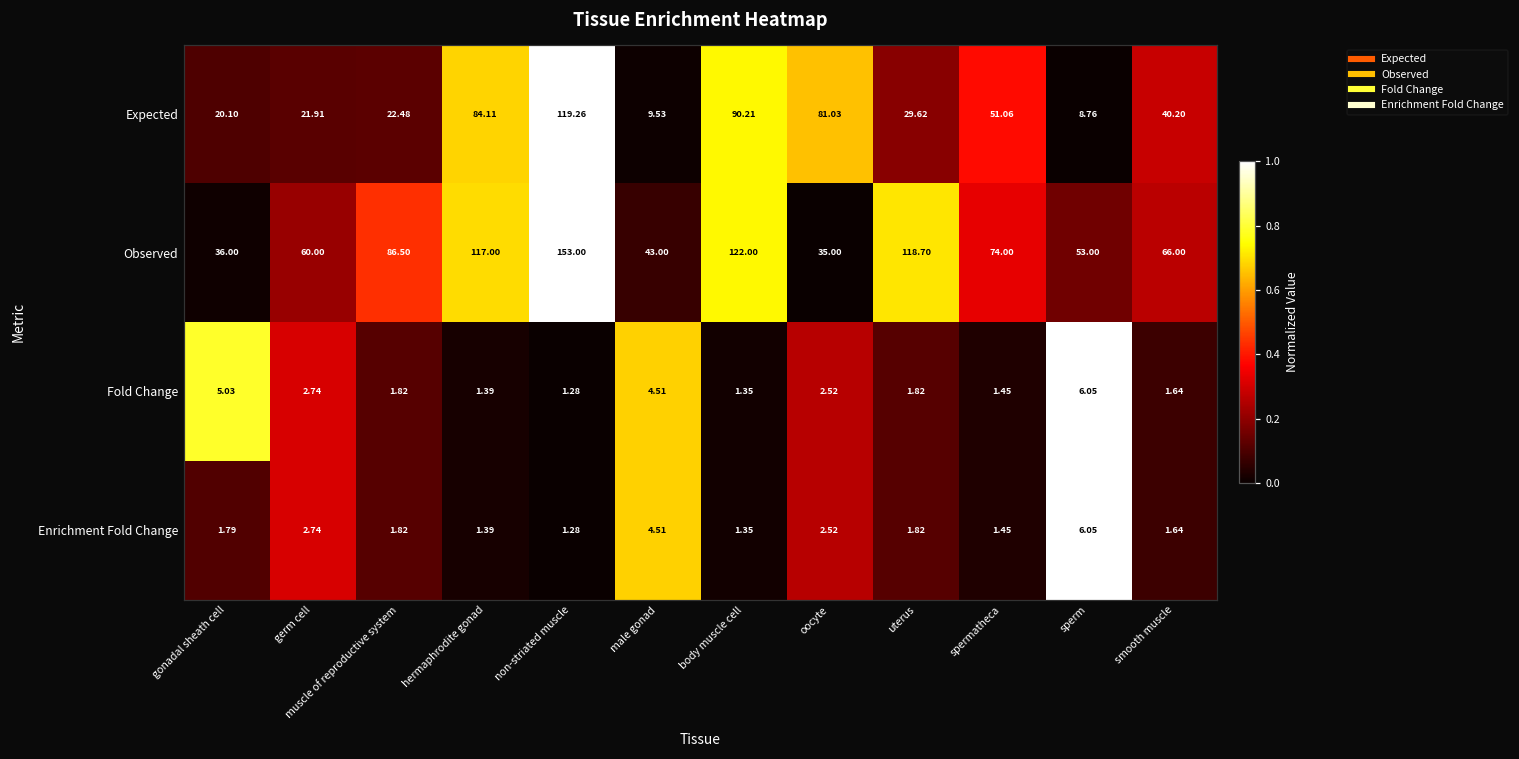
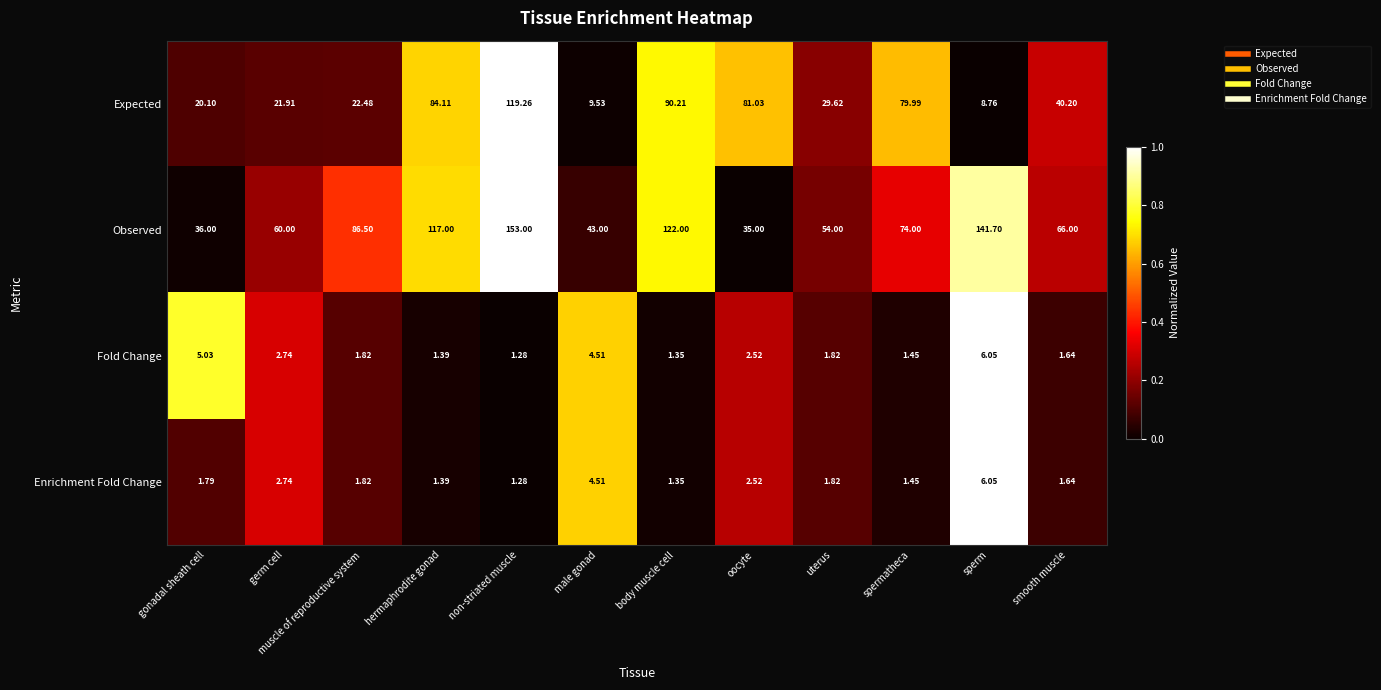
Expected, spermatheca: 51.06 -> 79.99
Observed, uterus: 118.70 -> 54.00
Observed, sperm: 53.00 -> 141.70
